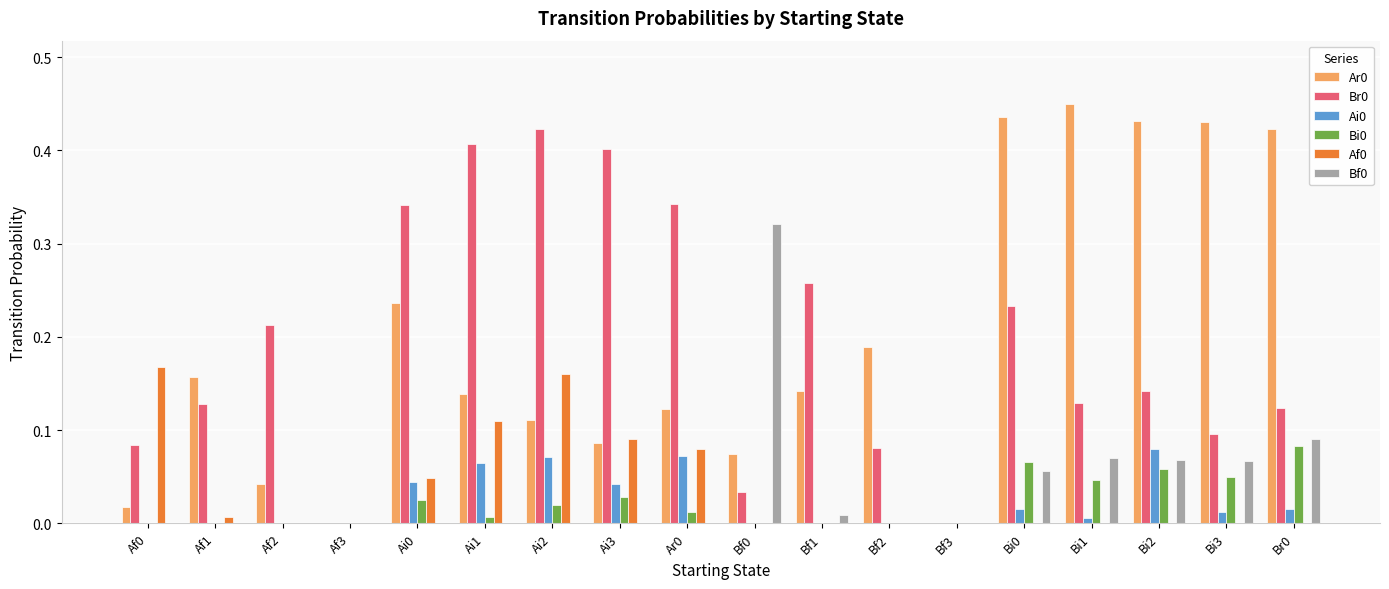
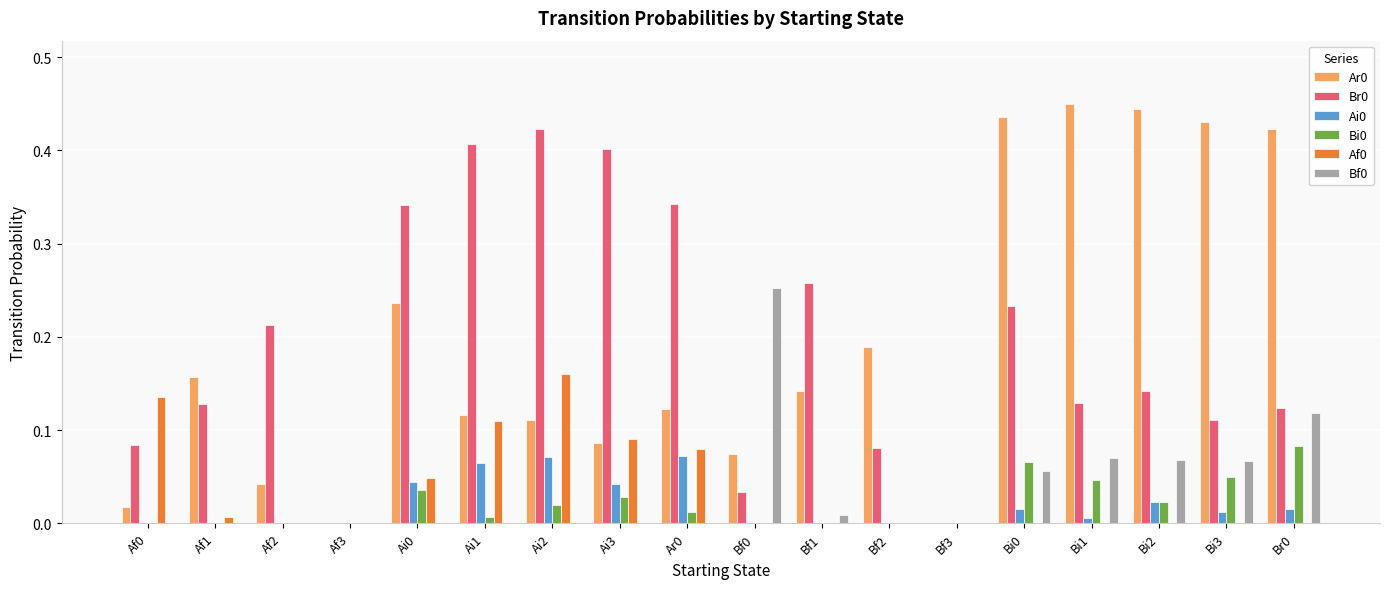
Af0, Af0: 0.17 -> 0.14
Bi0, Ai0: 0.03 -> 0.04
Ar0, Ai1: 0.14 -> 0.12
Bf0, Bf0: 0.32 -> 0.25
Ar0, Bi2: 0.43 -> 0.44
Ai0, Bi2: 0.08 -> 0.02
Bi0, Bi2: 0.06 -> 0.02
Br0, Bi3: 0.10 -> 0.11
Bf0, Br0: 0.09 -> 0.12
